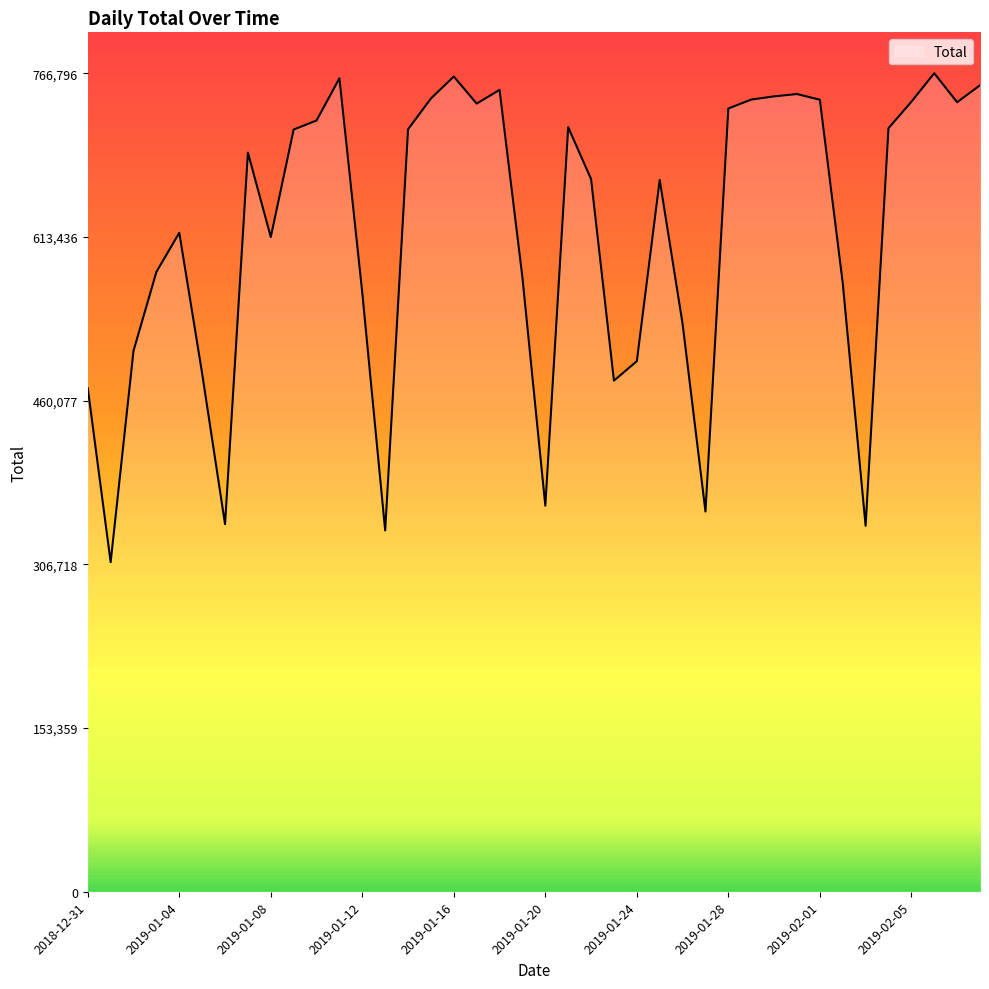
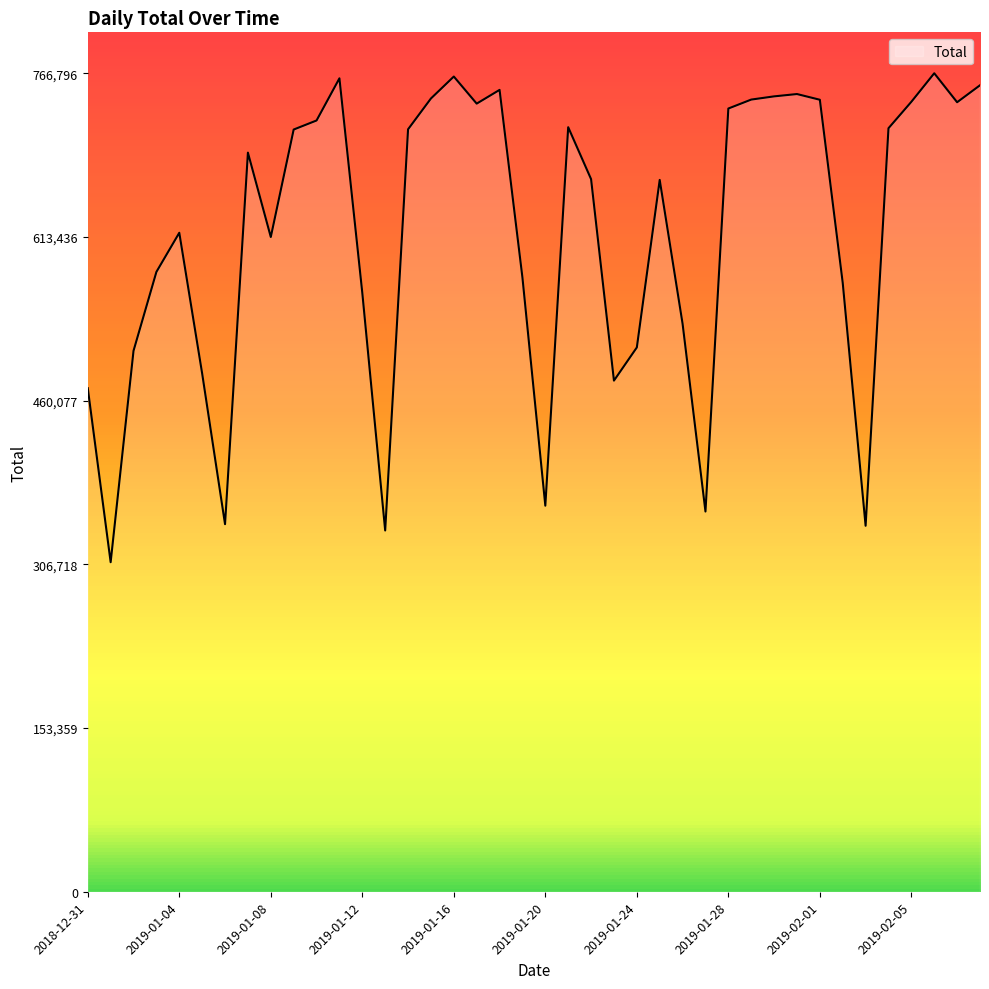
2019-01-24: 497,000 -> 510,000
